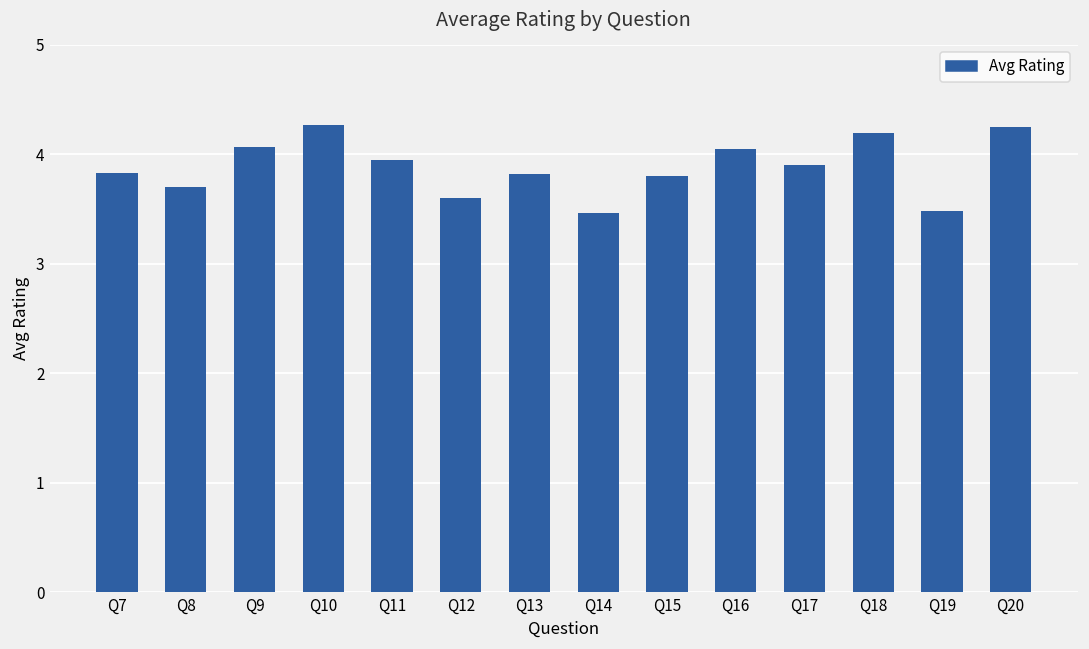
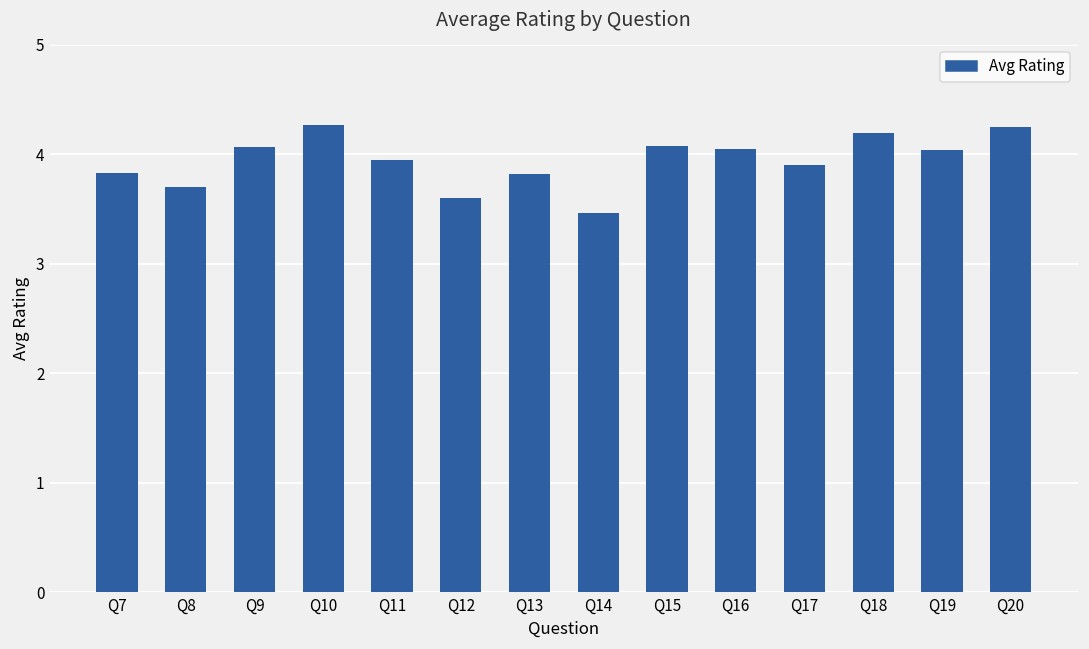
Q15: 3.8 -> 4.1
Q19: 3.5 -> 4.0
